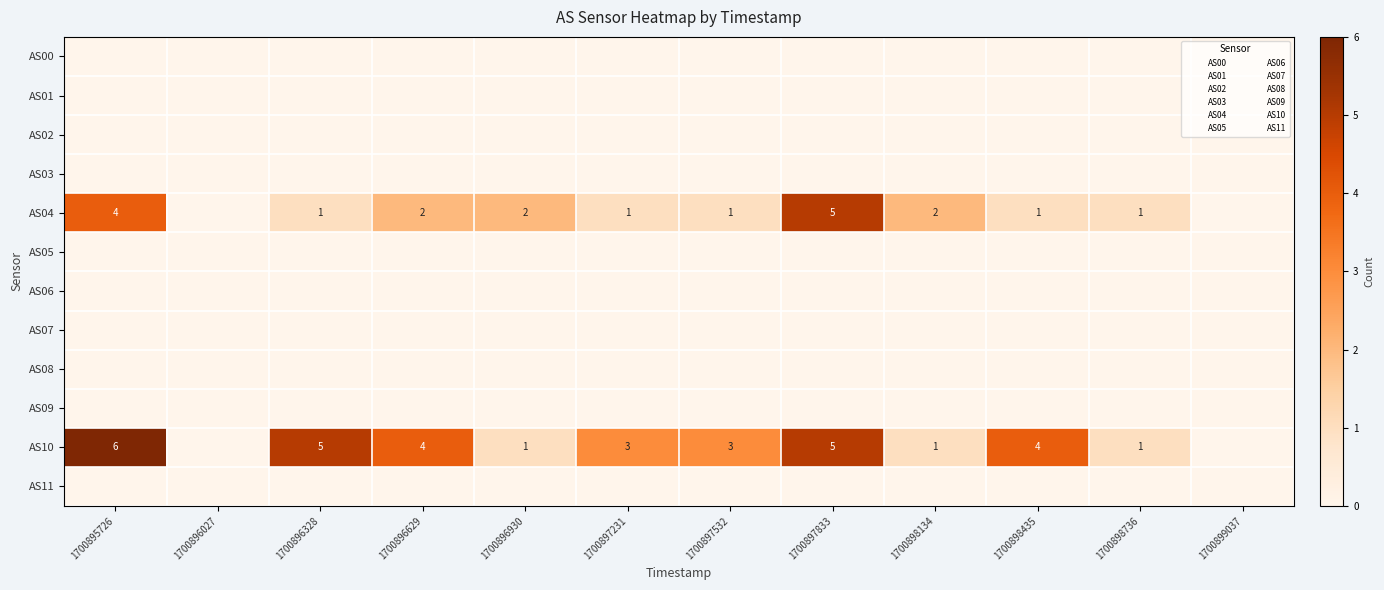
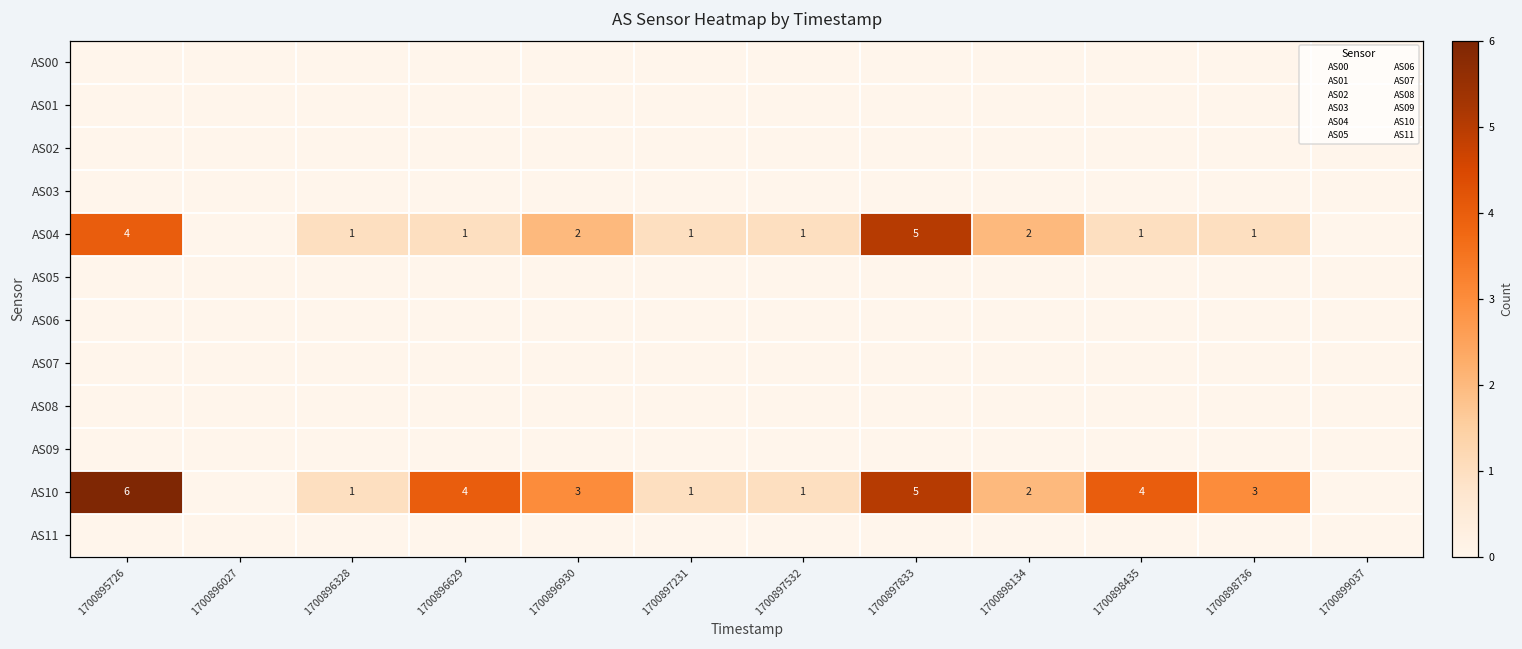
AS04, 1700896629: 2 -> 1
AS10, 1700896328: 5 -> 1
AS10, 1700896930: 1 -> 3
AS10, 1700897231: 3 -> 1
AS10, 1700897532: 3 -> 1
AS10, 1700898134: 1 -> 2
AS10, 1700898736: 1 -> 3
